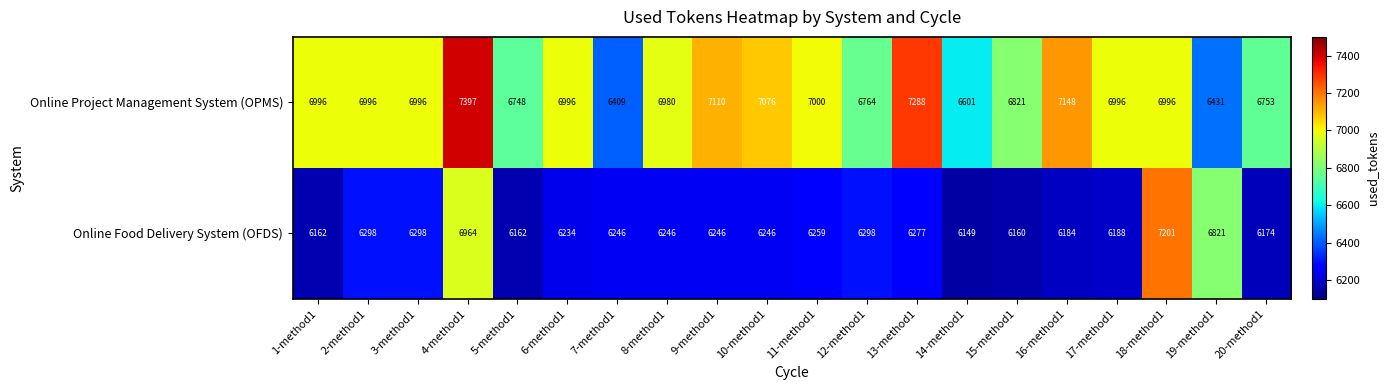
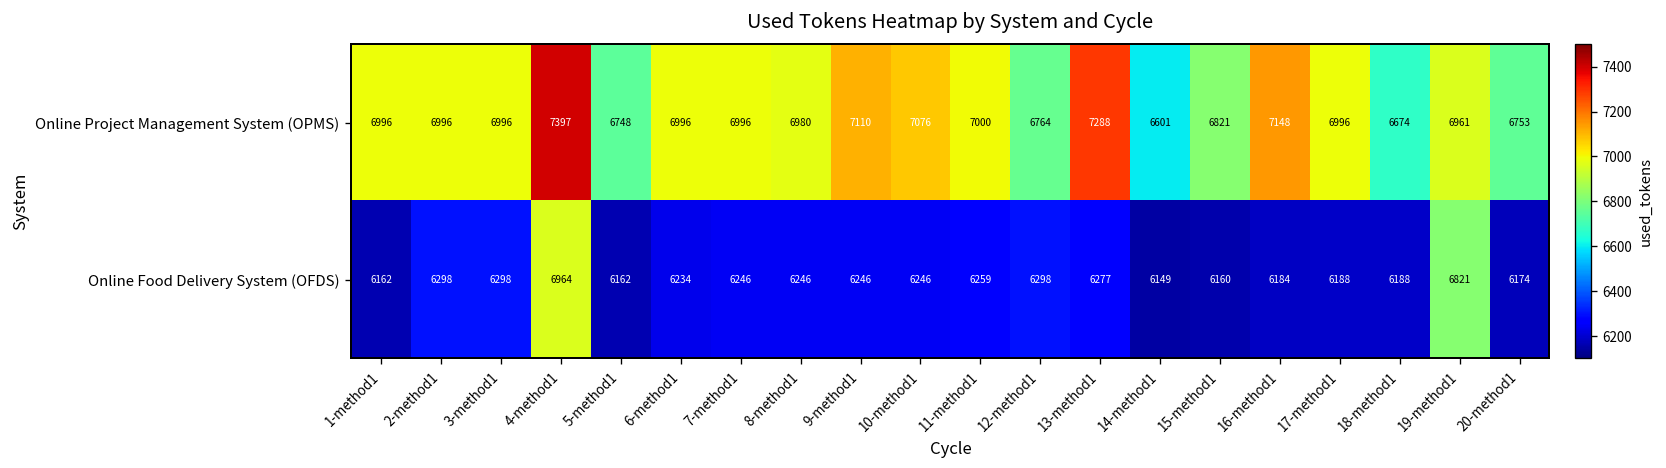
Online Project Management System (OPMS), 7-method1: 6409 -> 6996
Online Project Management System (OPMS), 18-method1: 6996 -> 6674
Online Project Management System (OPMS), 19-method1: 6431 -> 6961
Online Food Delivery System (OFDS), 18-method1: 7201 -> 6188
